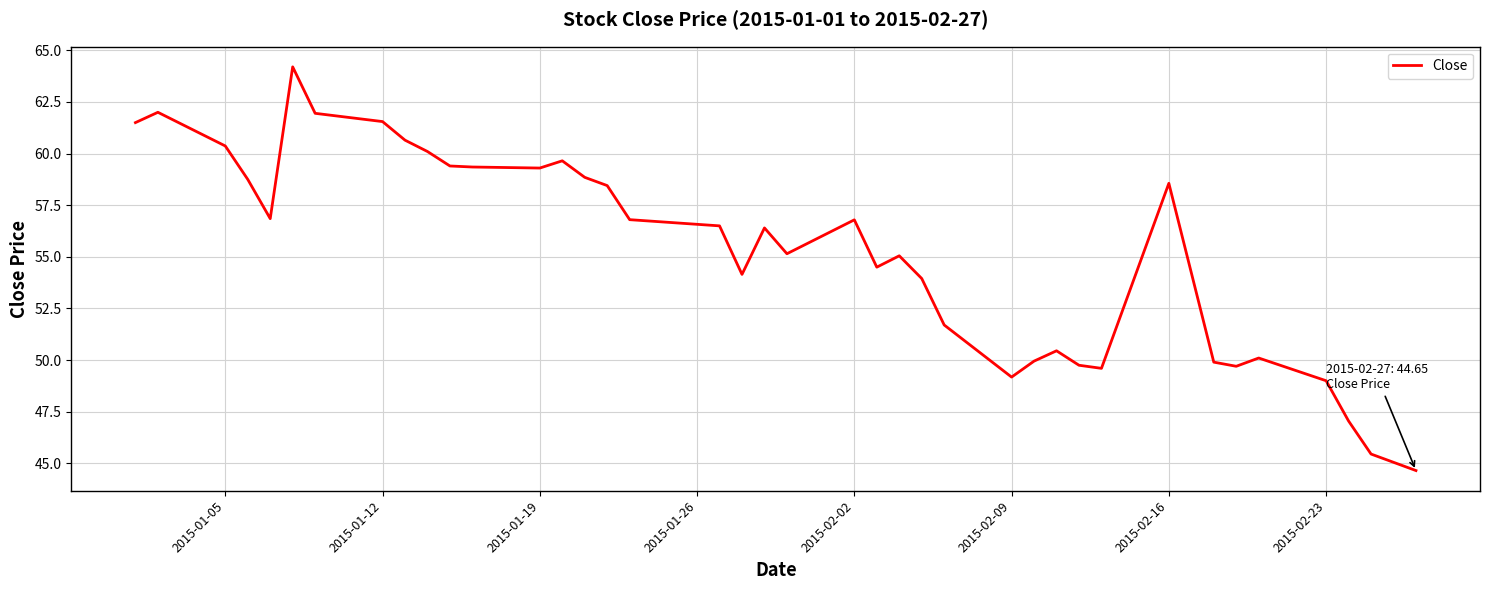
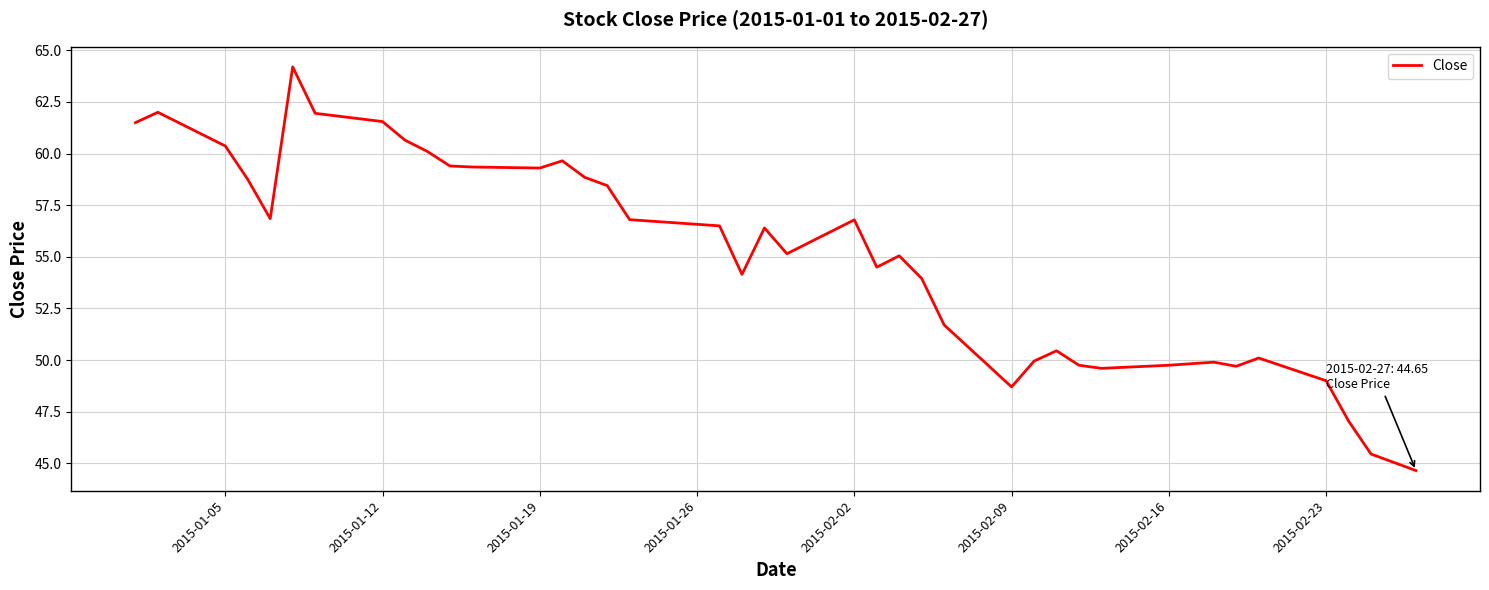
2015-02-09: 49.2 -> 48.7
2015-02-16: 58.6 -> 49.8
